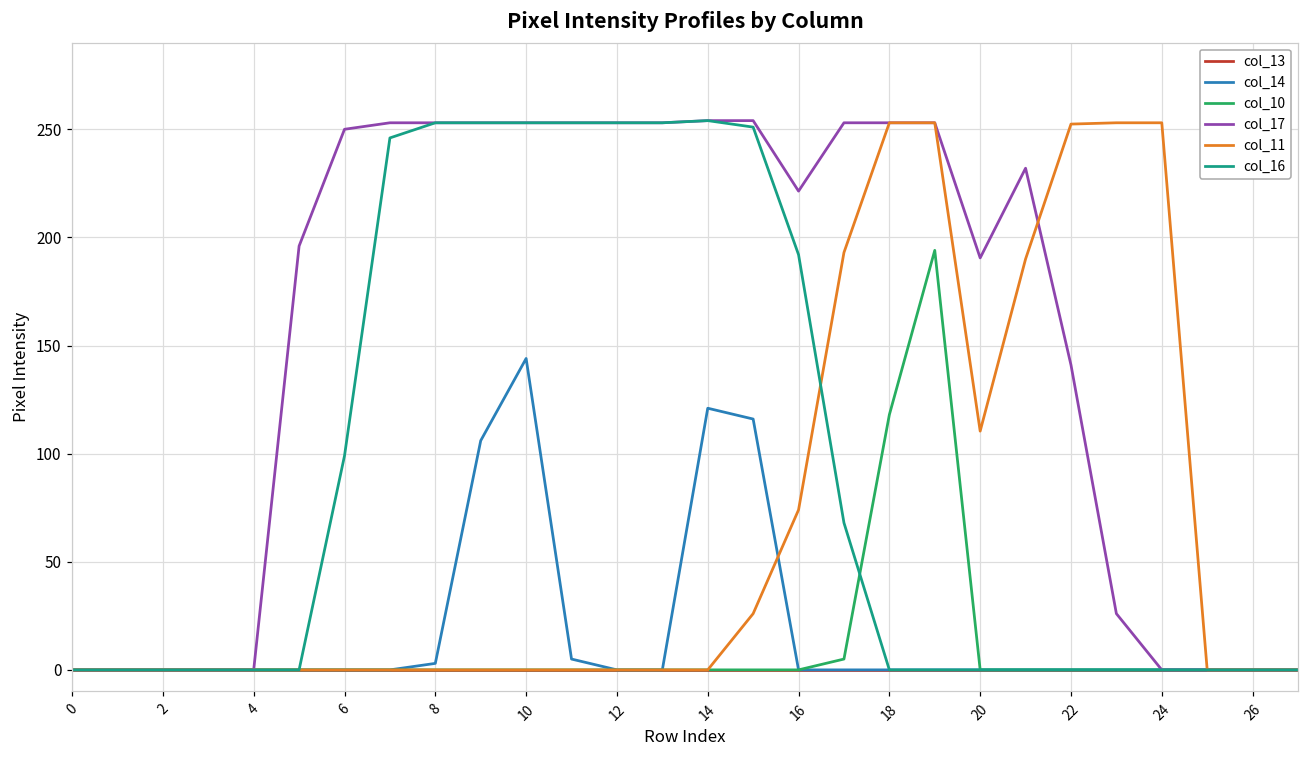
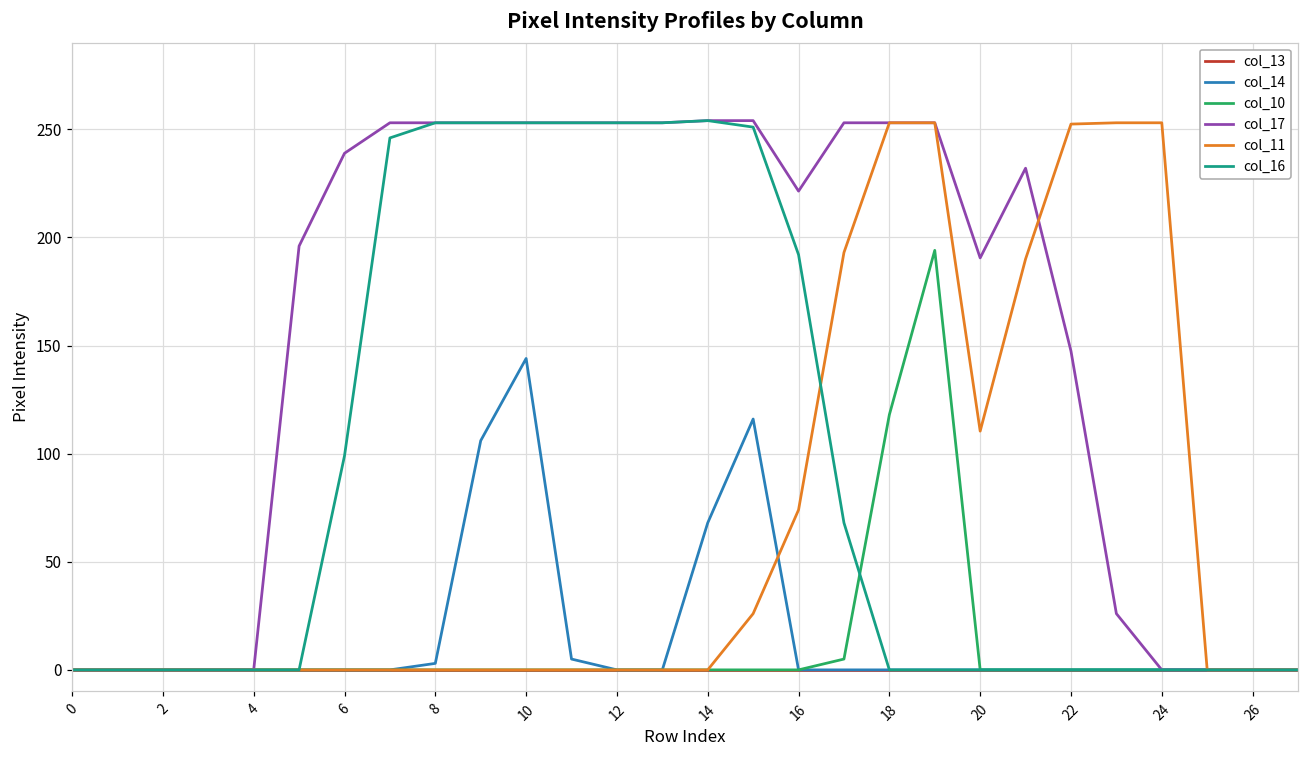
col_17, 6: 250 -> 239
col_14, 14: 121 -> 68
col_17, 22: 141 -> 147
